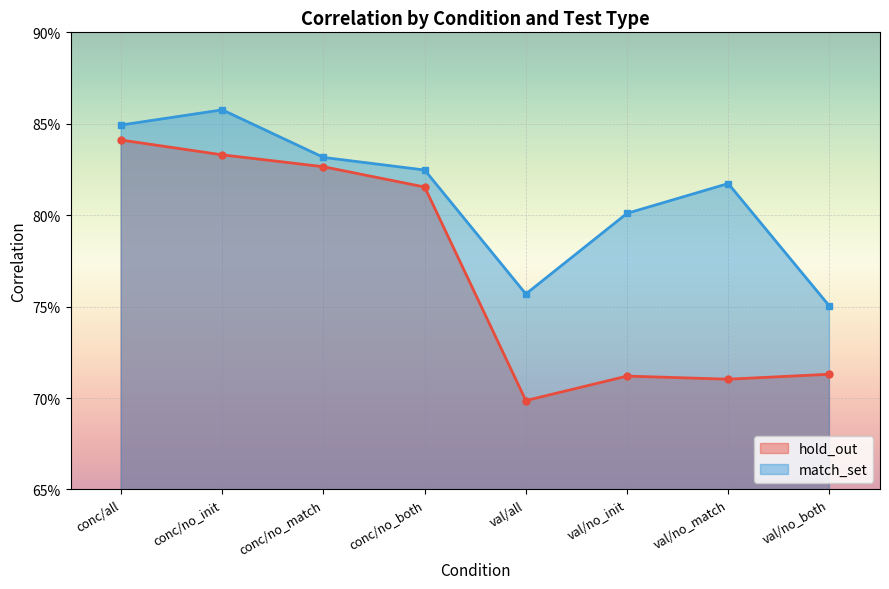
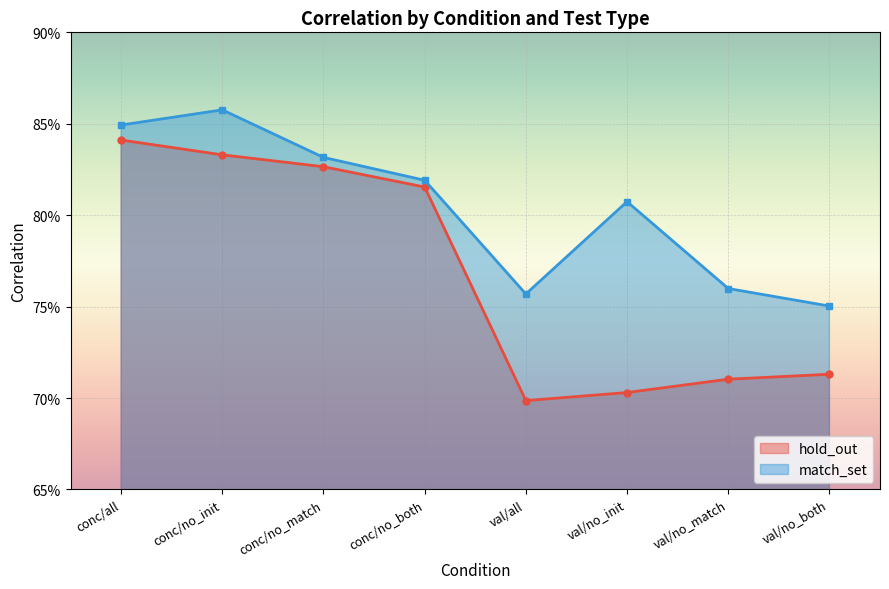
match_set, conc/no_both: 82.5% -> 81.9%
hold_out, val/no_init: 71.2% -> 70.3%
match_set, val/no_init: 80.1% -> 80.7%
match_set, val/no_match: 81.7% -> 76.0%
